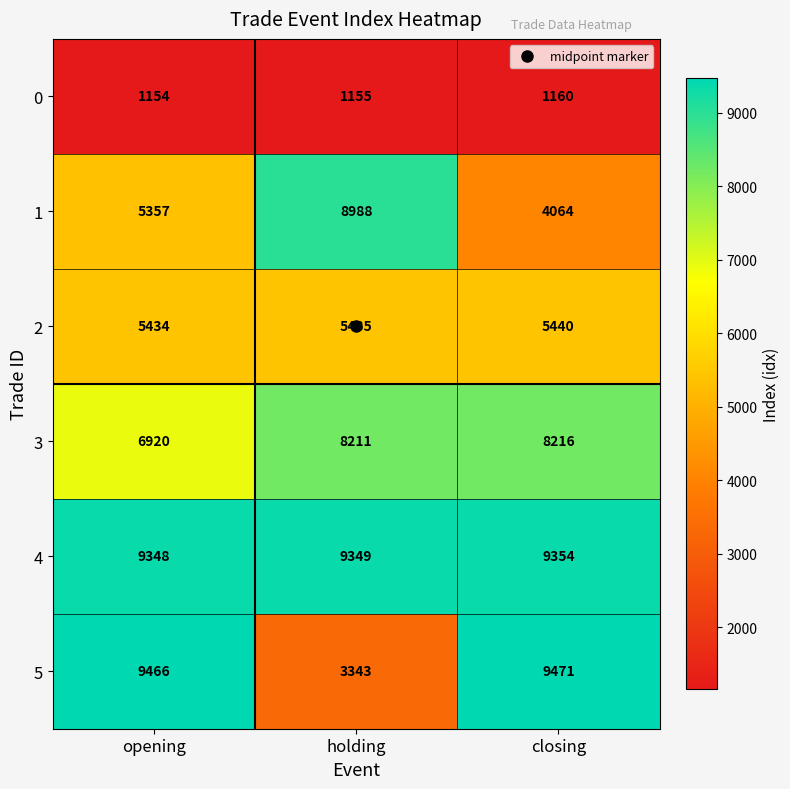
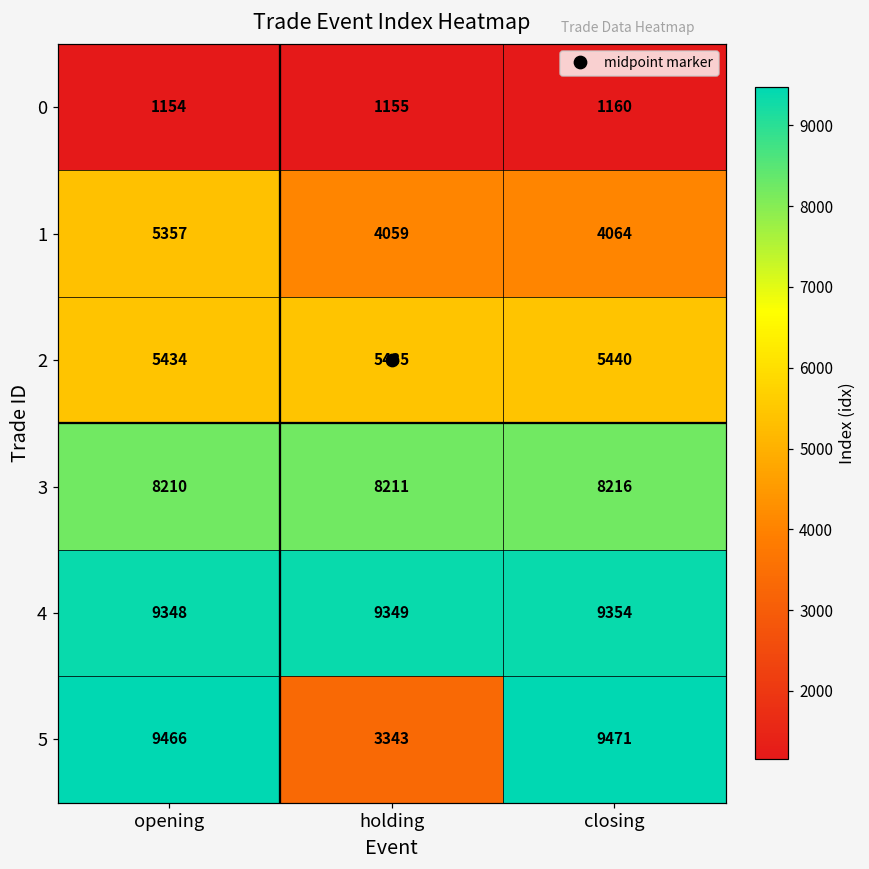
1, holding: 8988 -> 4059
3, opening: 6920 -> 8210
